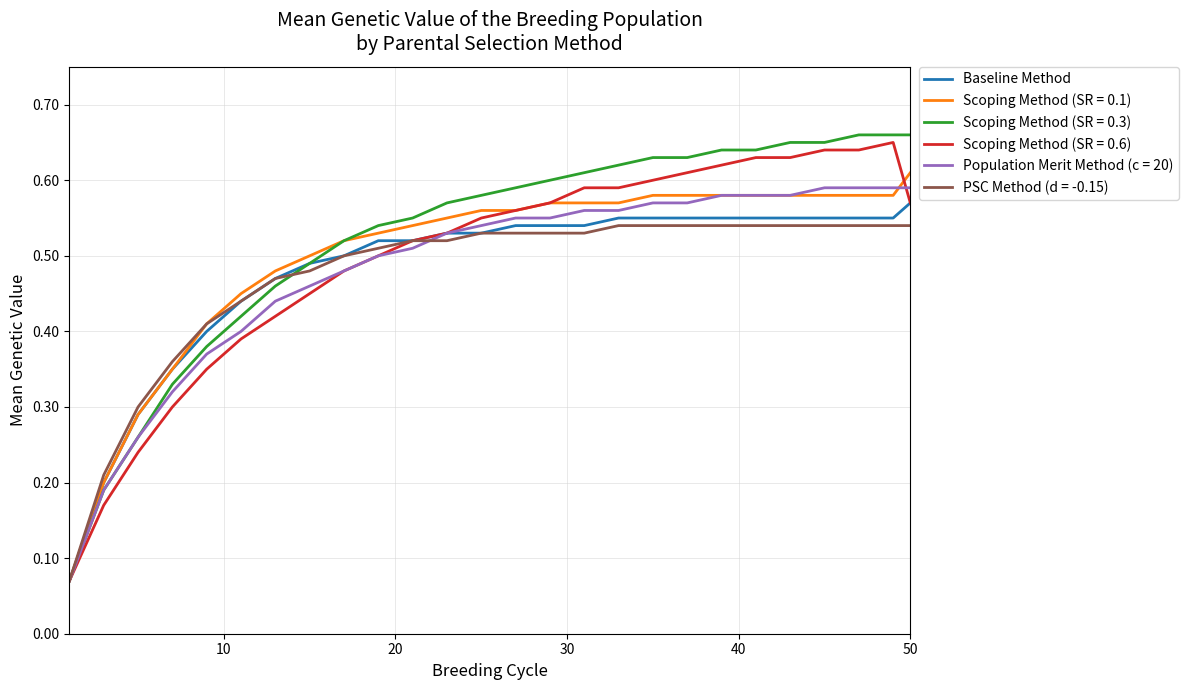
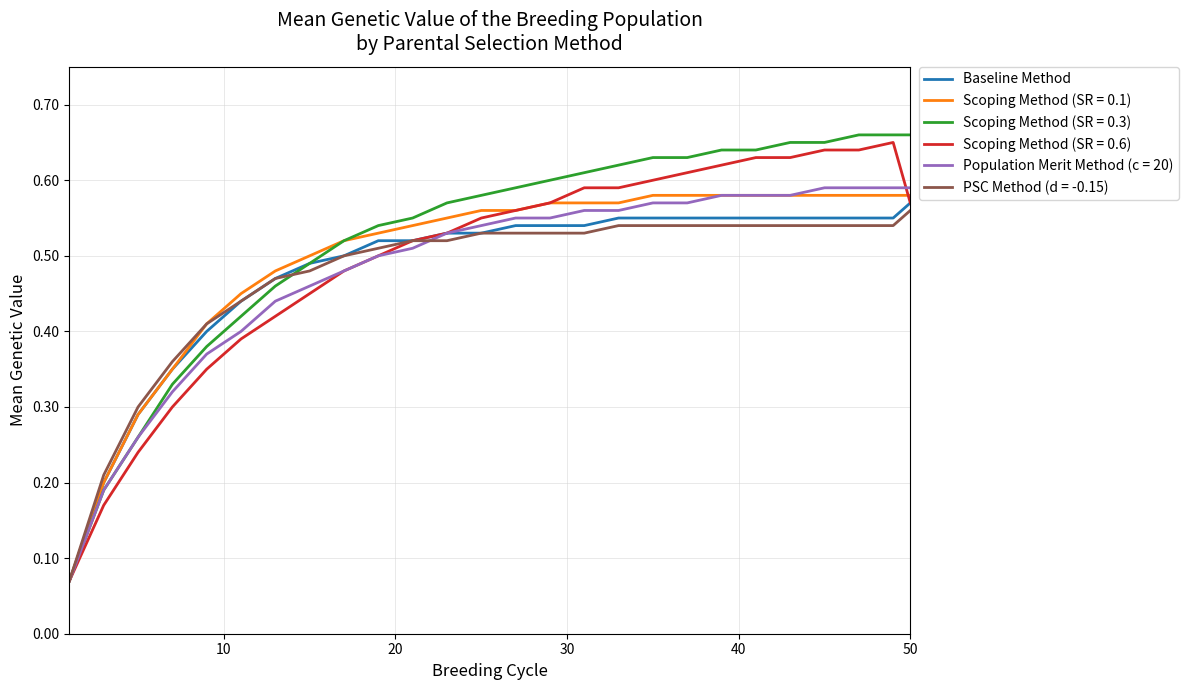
Scoping Method (SR = 0.1), 50: 0.61 -> 0.58
PSC Method (d = -0.15), 50: 0.54 -> 0.56
